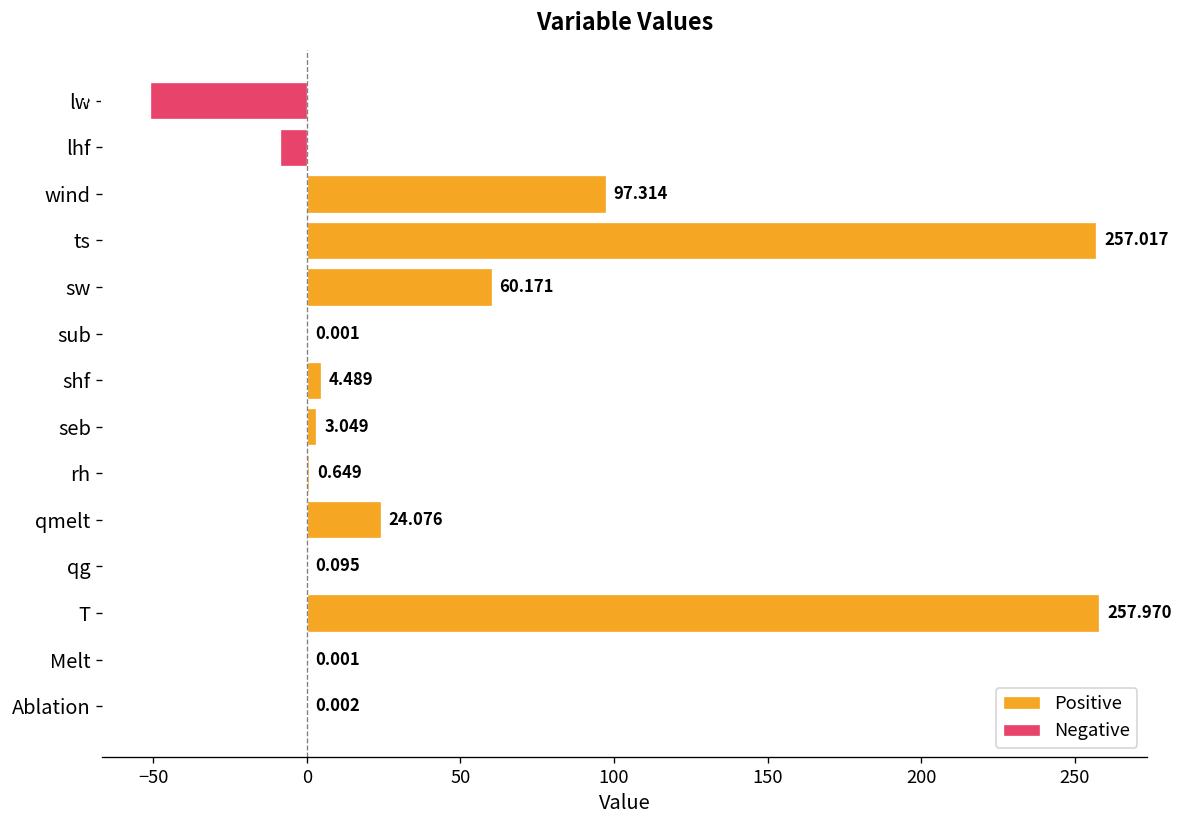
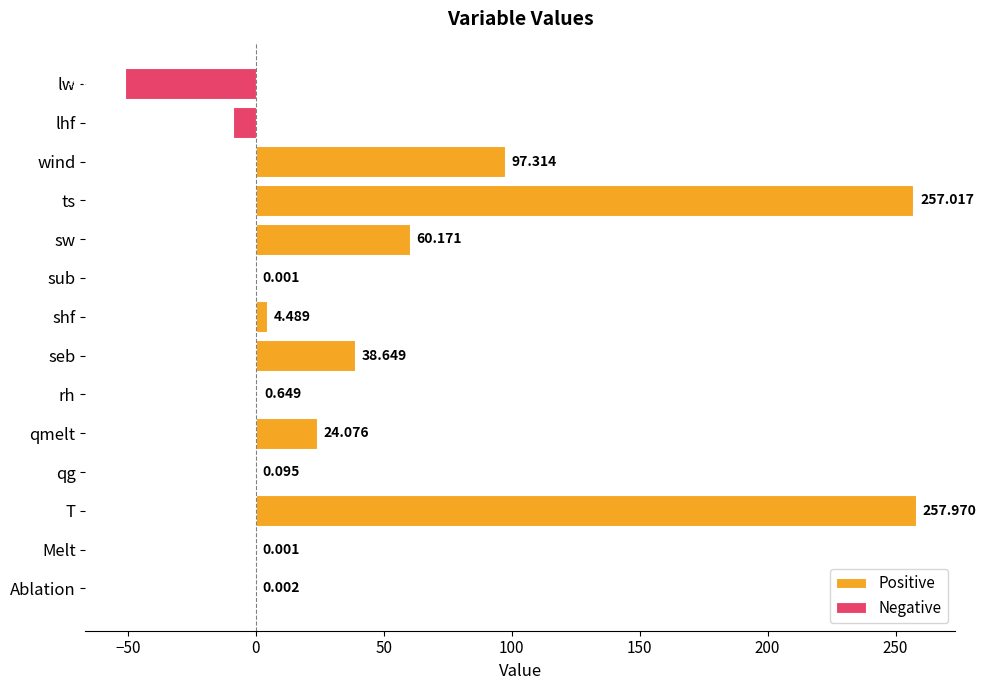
Positive, seb: 3.049 -> 38.649
